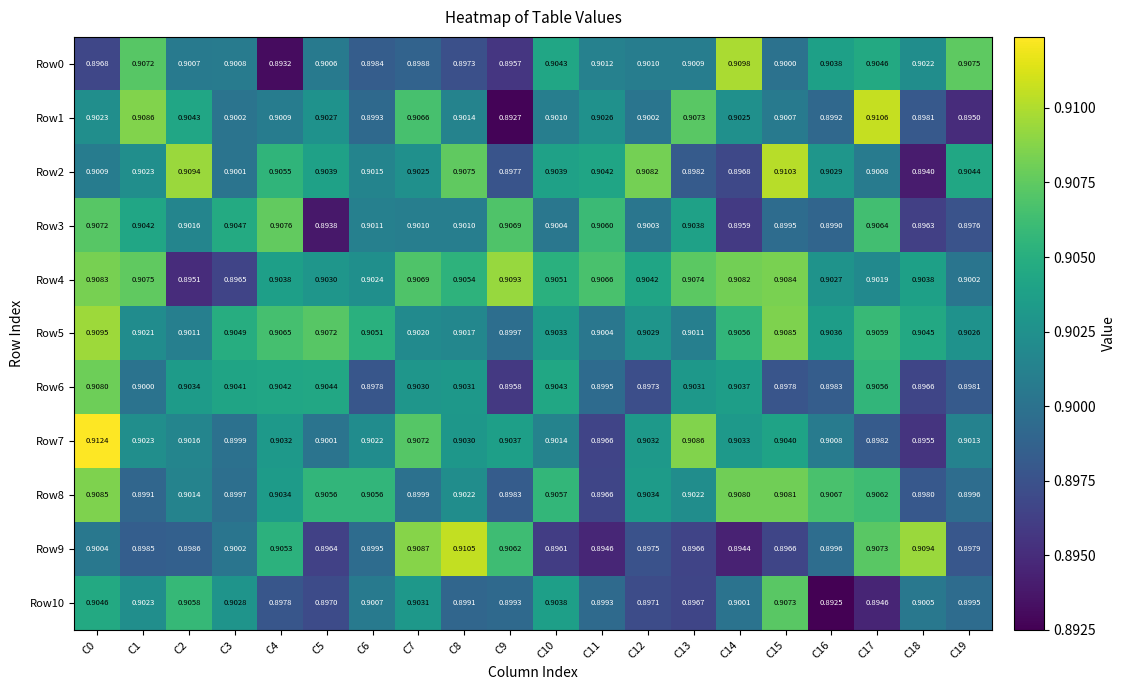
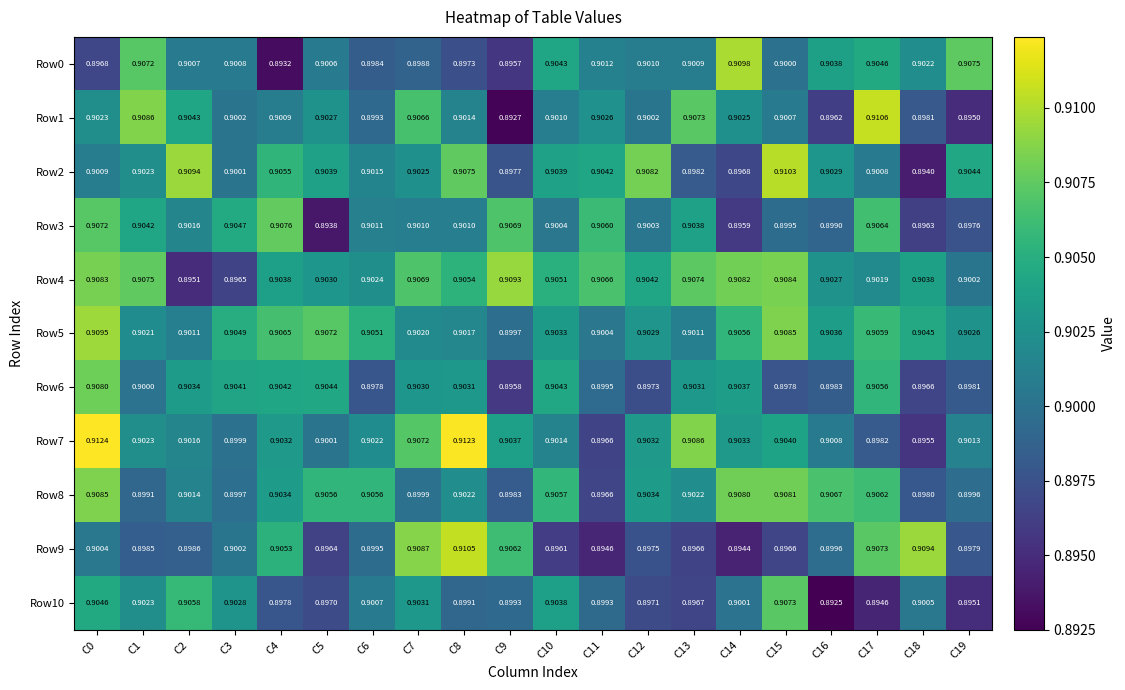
Row1, C16: 0.8992 -> 0.8962
Row7, C8: 0.9030 -> 0.9123
Row10, C19: 0.8995 -> 0.8951
